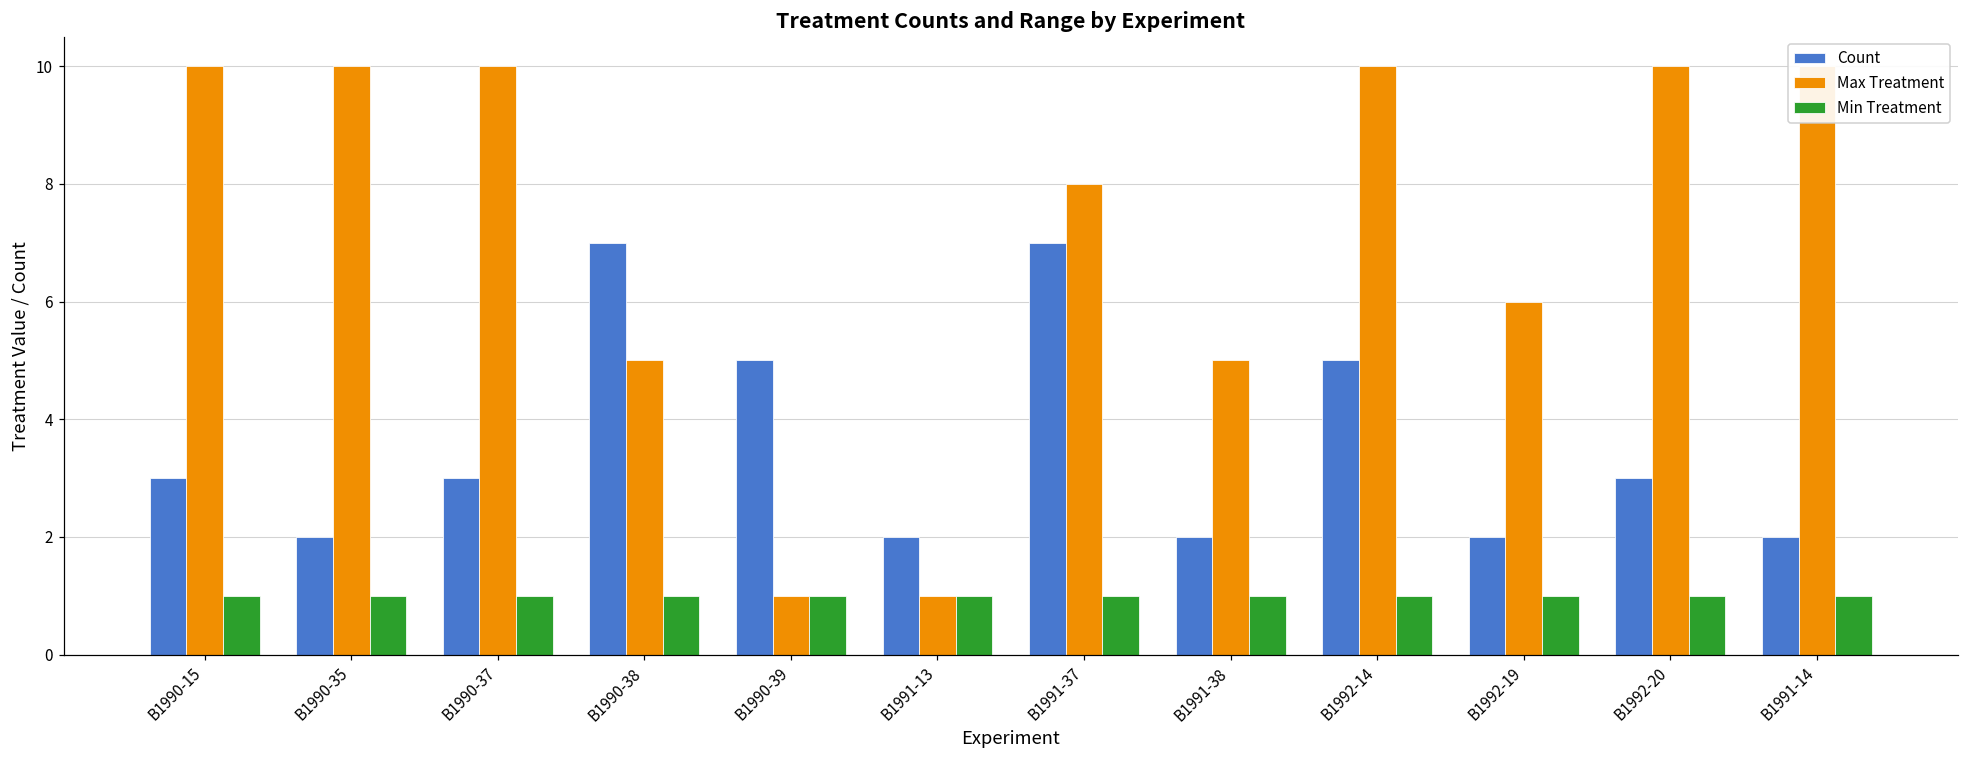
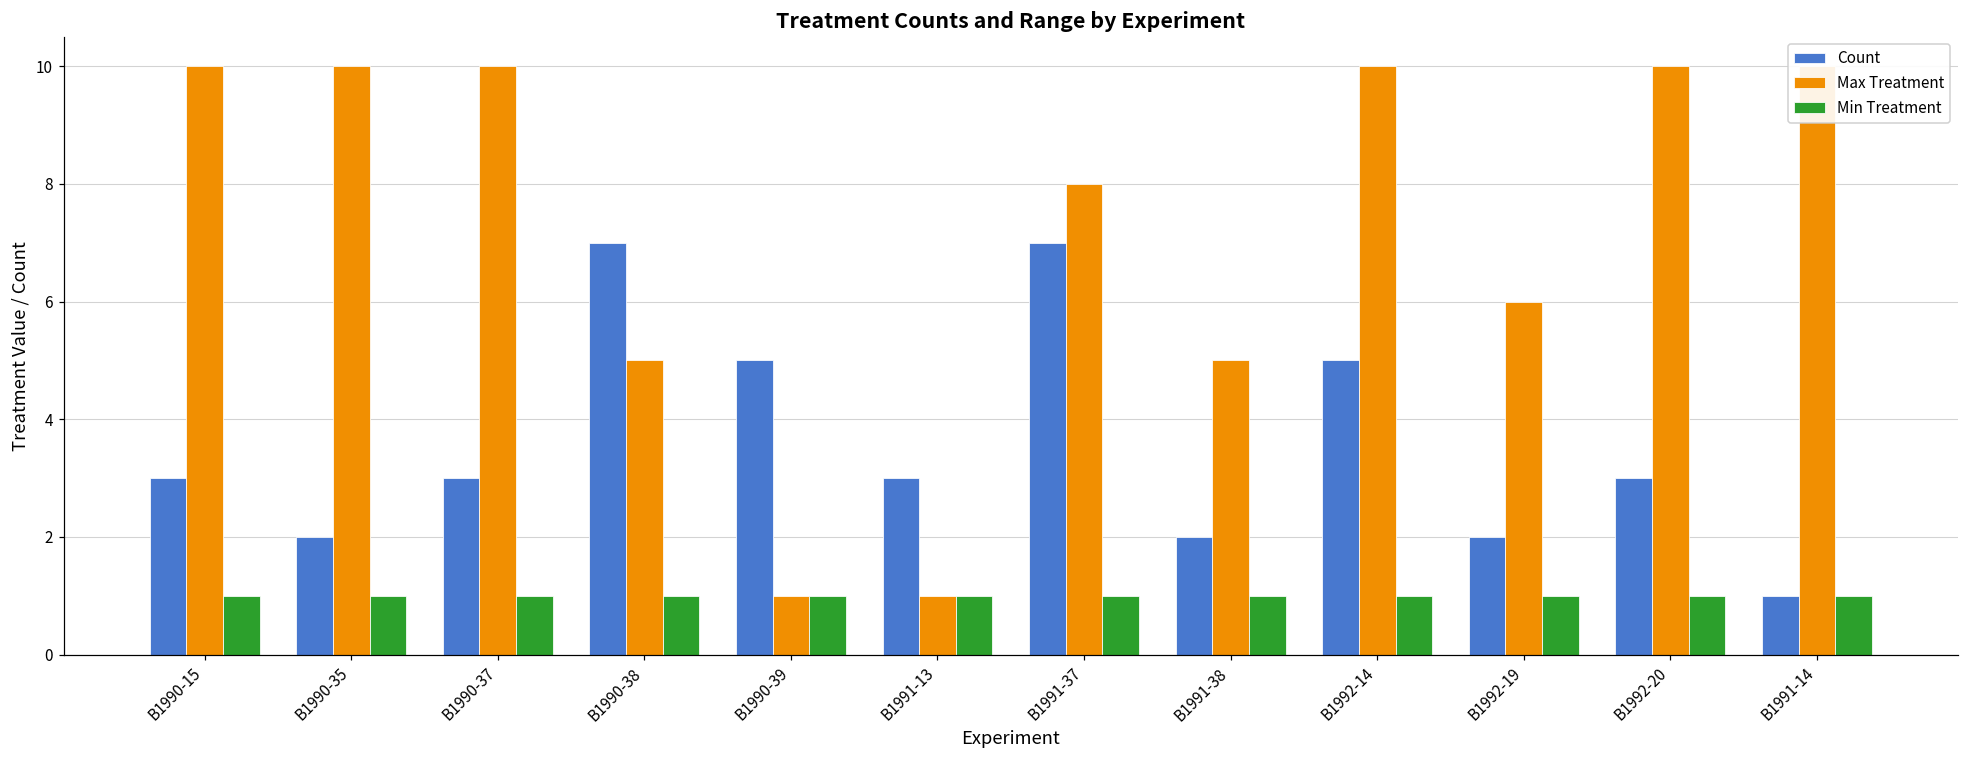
Count, B1991-13: 2 -> 3
Count, B1991-14: 2 -> 1
